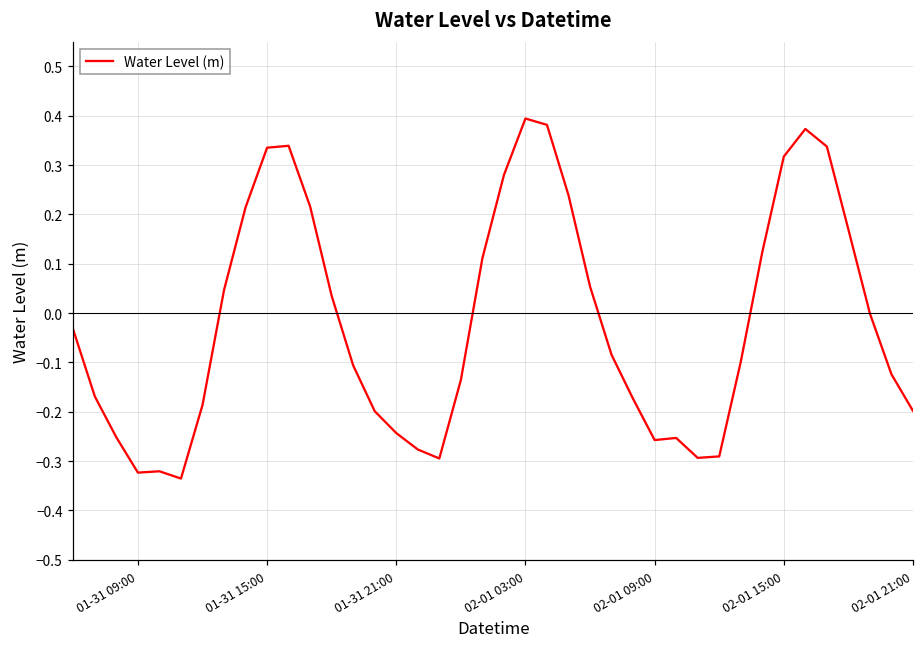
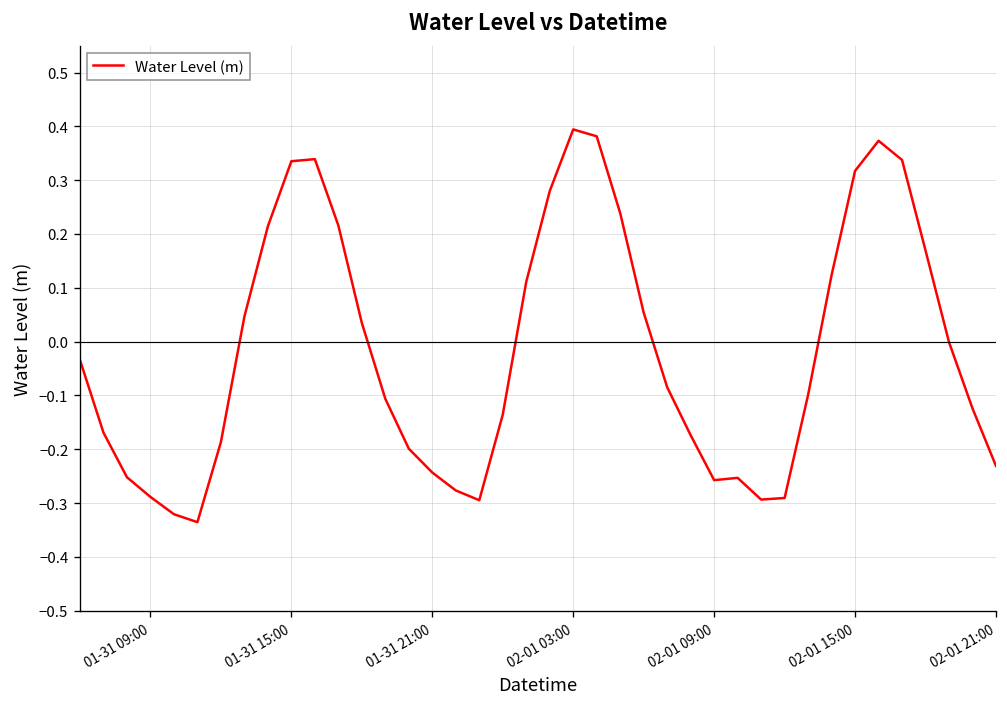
01-31 09:00: -0.32 -> -0.29
02-01 21:00: -0.20 -> -0.23
